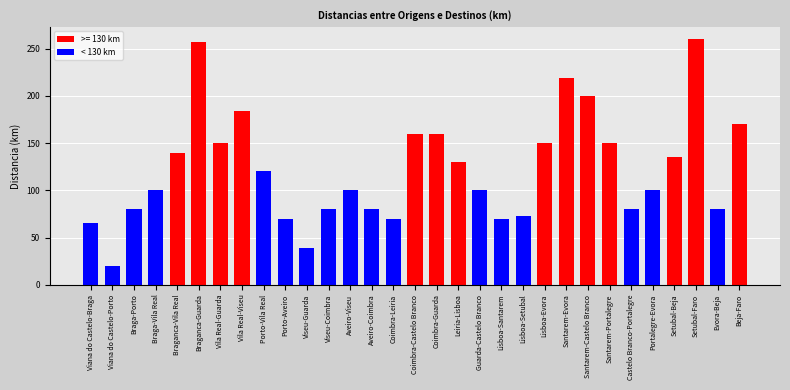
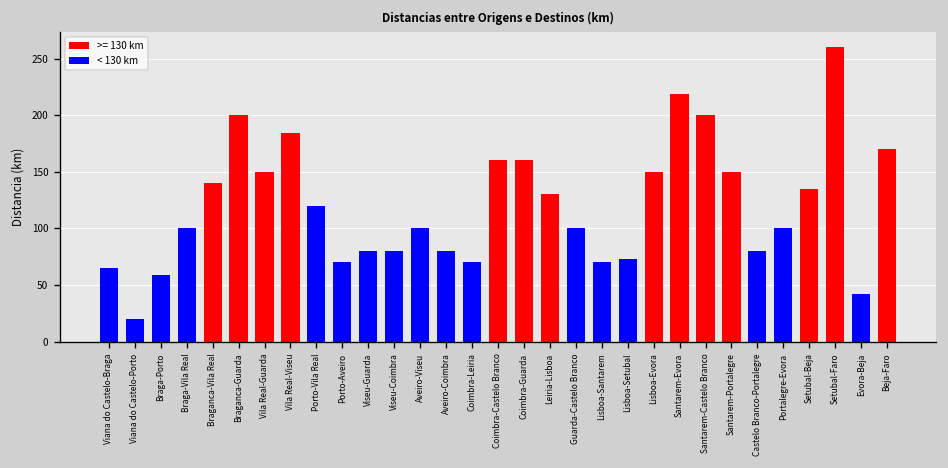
Braga-Porto: 80 -> 60
Braganca-Guarda: 260 -> 200
Viseu-Guarda: 40 -> 80
Evora-Beja: 80 -> 40
